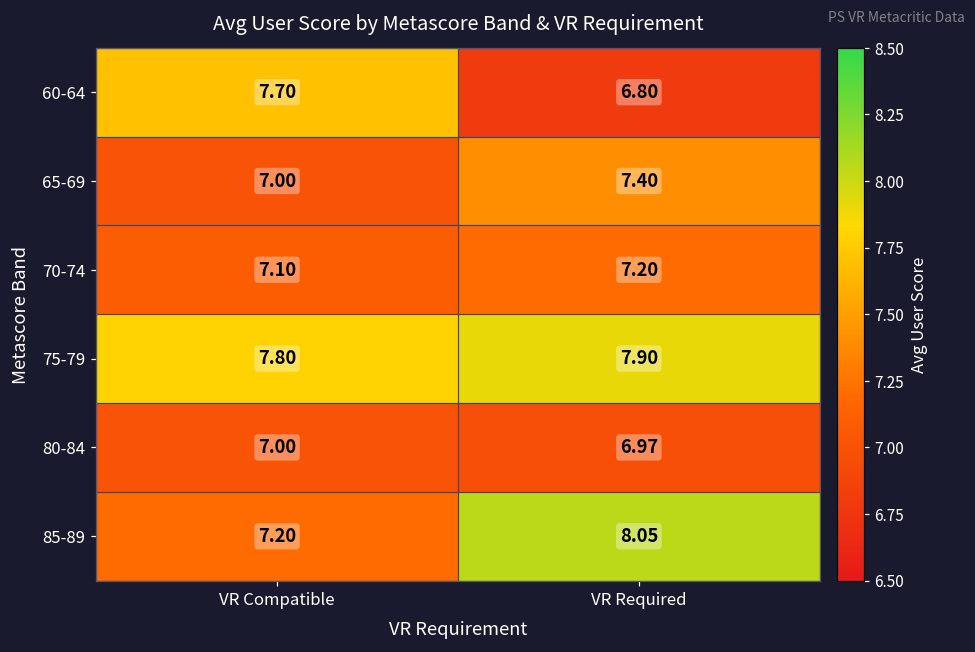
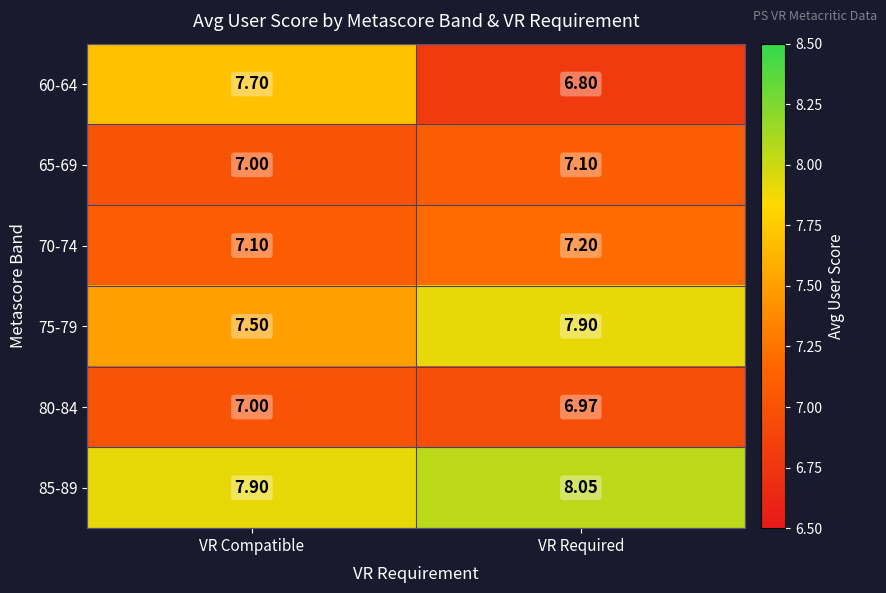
65-69, VR Required: 7.40 -> 7.10
75-79, VR Compatible: 7.80 -> 7.50
85-89, VR Compatible: 7.20 -> 7.90
